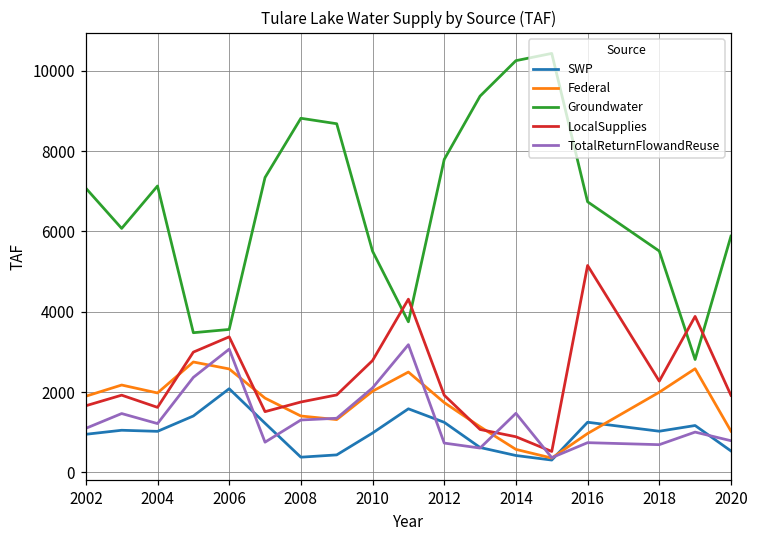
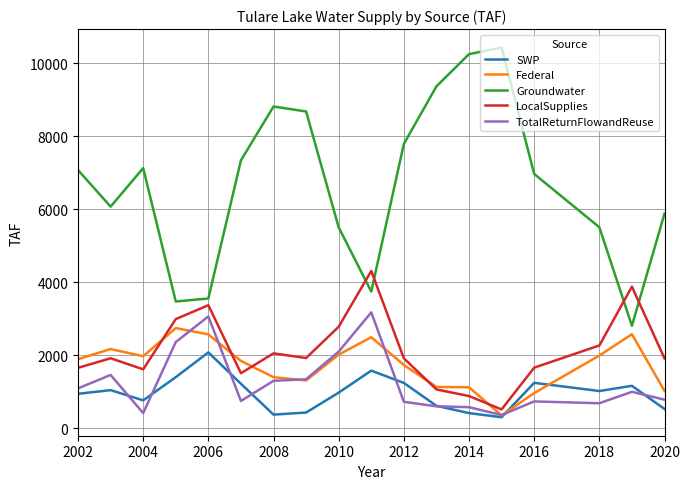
SWP, 2004: 1000 -> 800
TotalReturnFlowandReuse, 2004: 1200 -> 400
LocalSupplies, 2008: 1800 -> 2100
Federal, 2014: 600 -> 1100
TotalReturnFlowandReuse, 2014: 1500 -> 600
Groundwater, 2016: 6700 -> 7000
LocalSupplies, 2016: 5200 -> 1700
